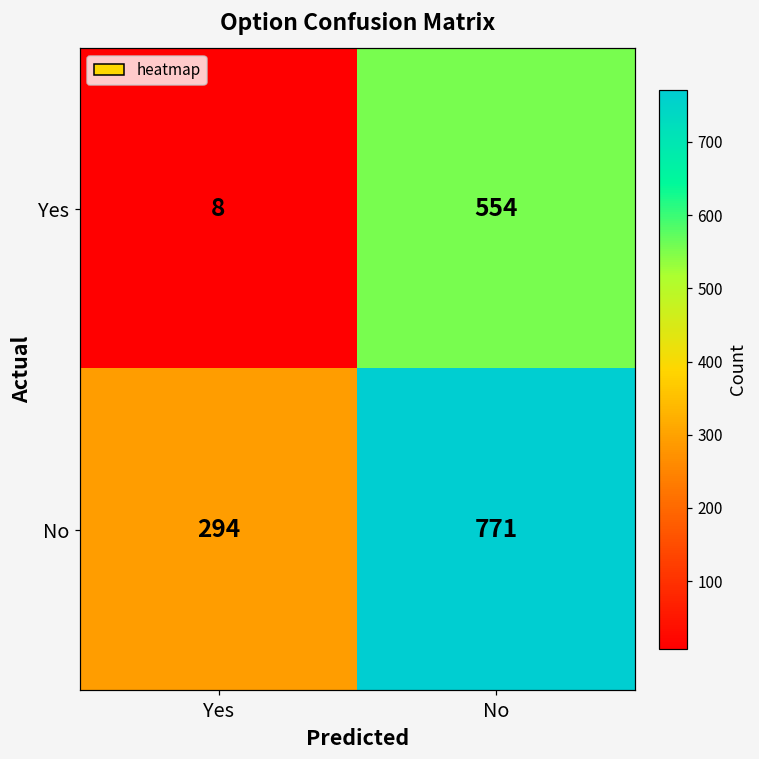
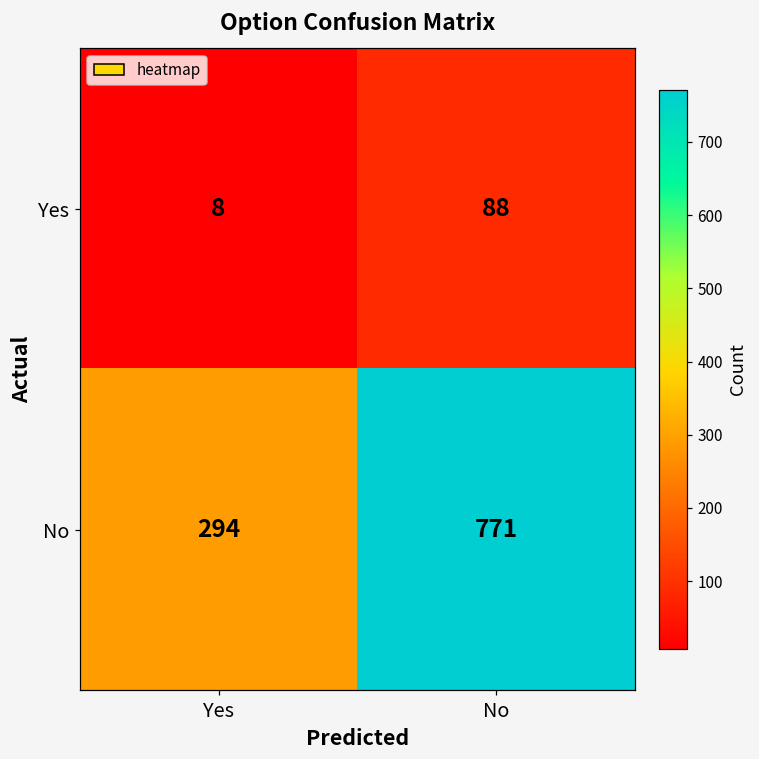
Yes, No: 554 -> 88
